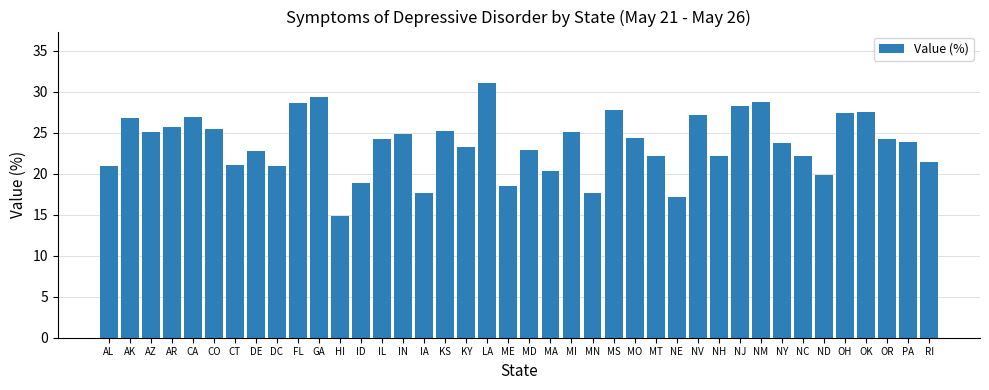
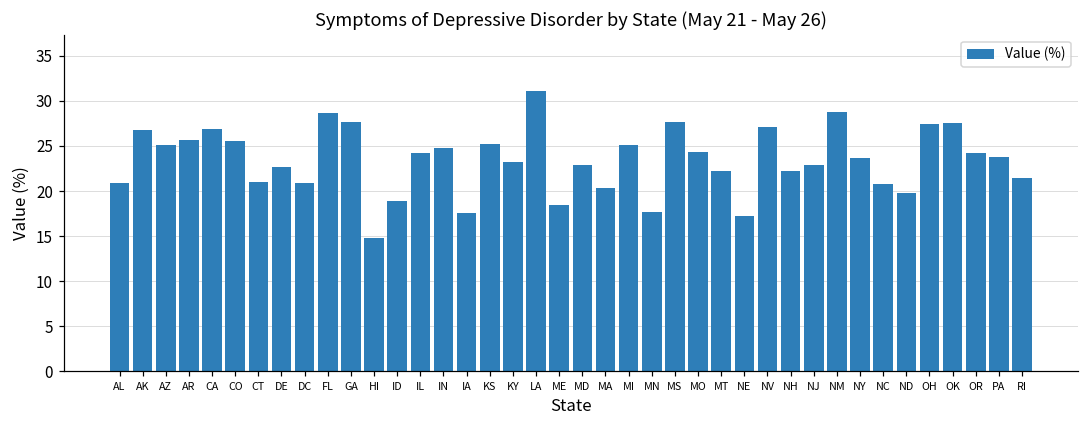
GA: 29 -> 28
NJ: 28 -> 23
NC: 22 -> 21
